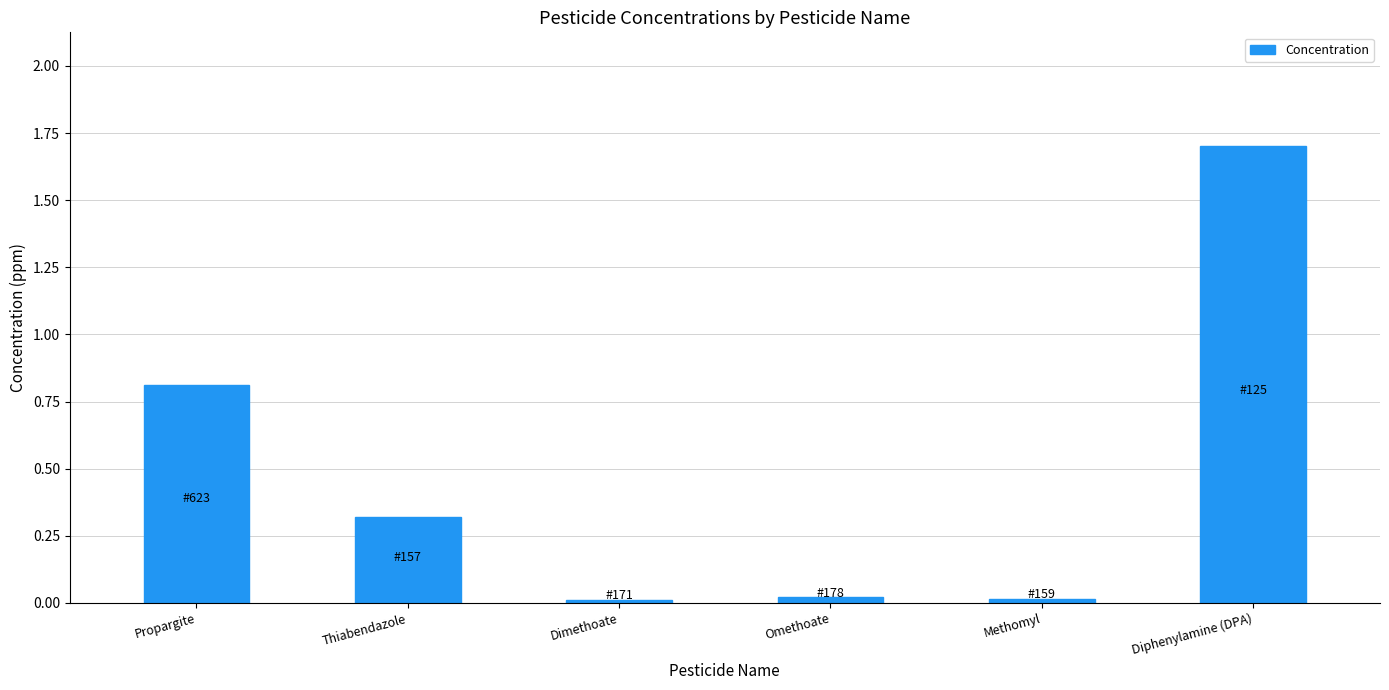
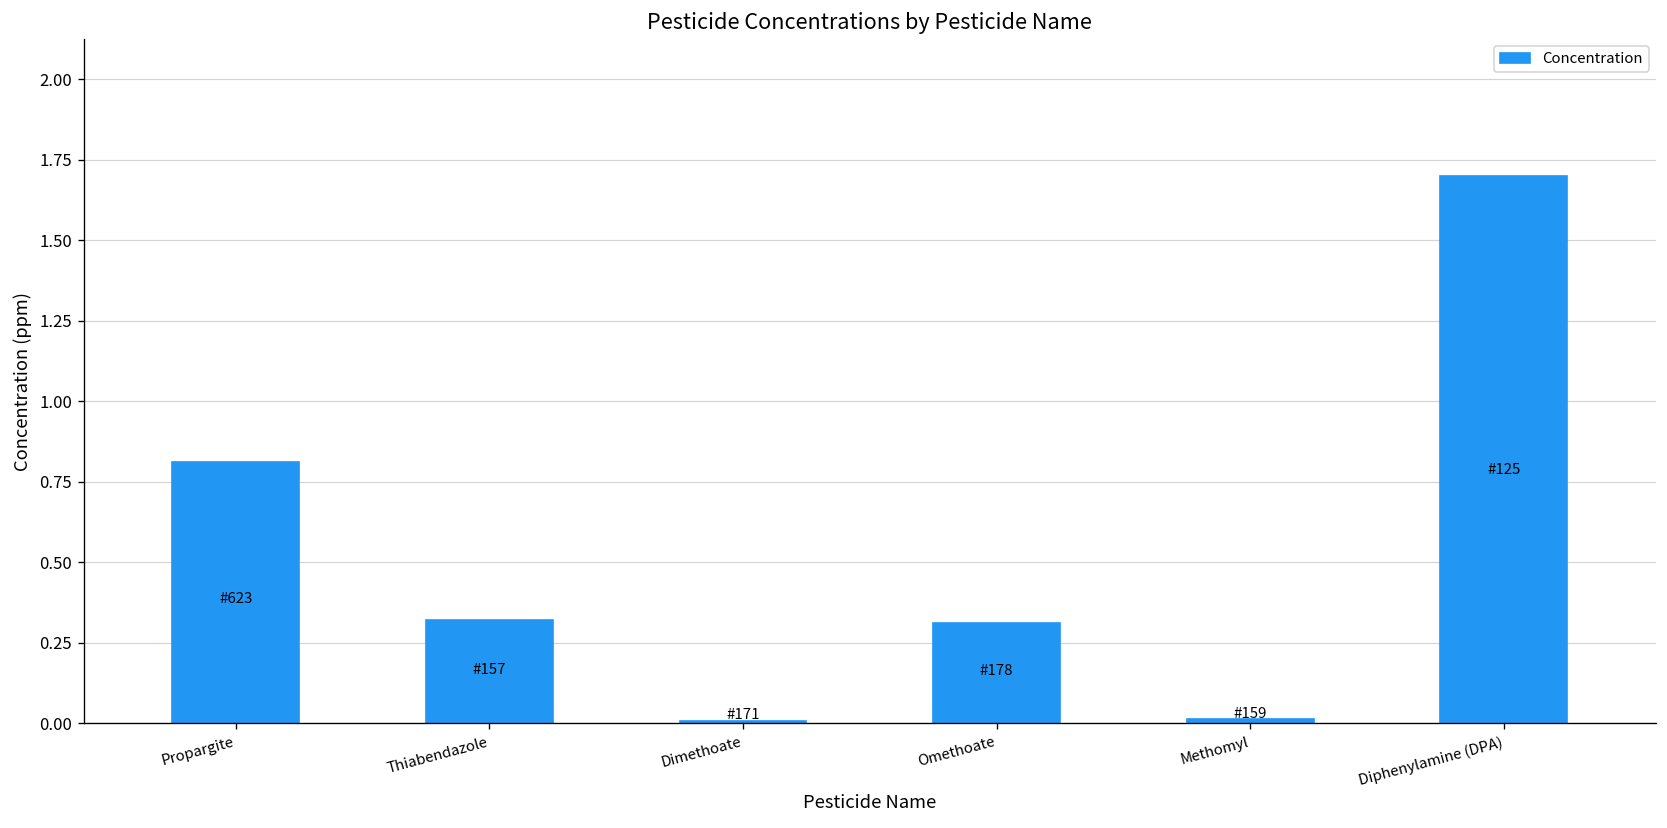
Omethoate: 0.02 -> 0.31
